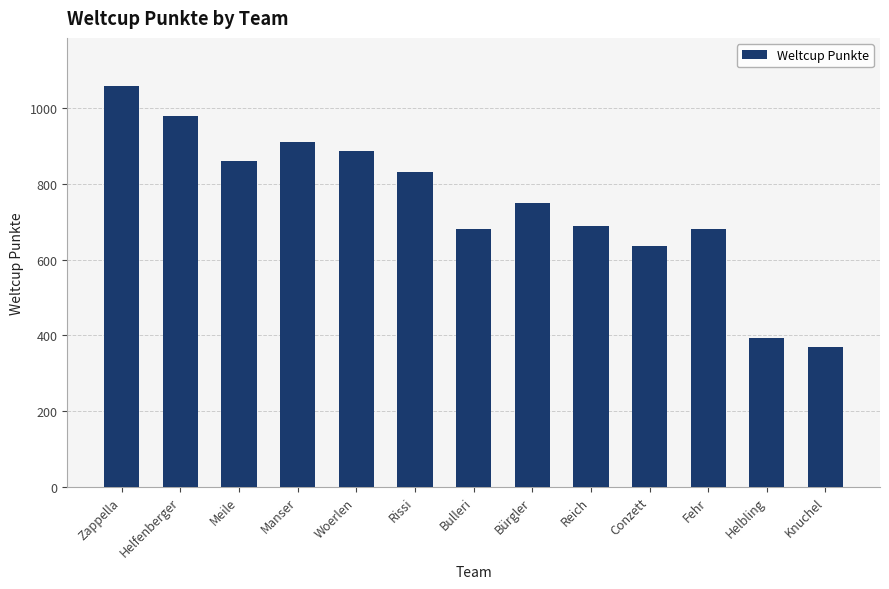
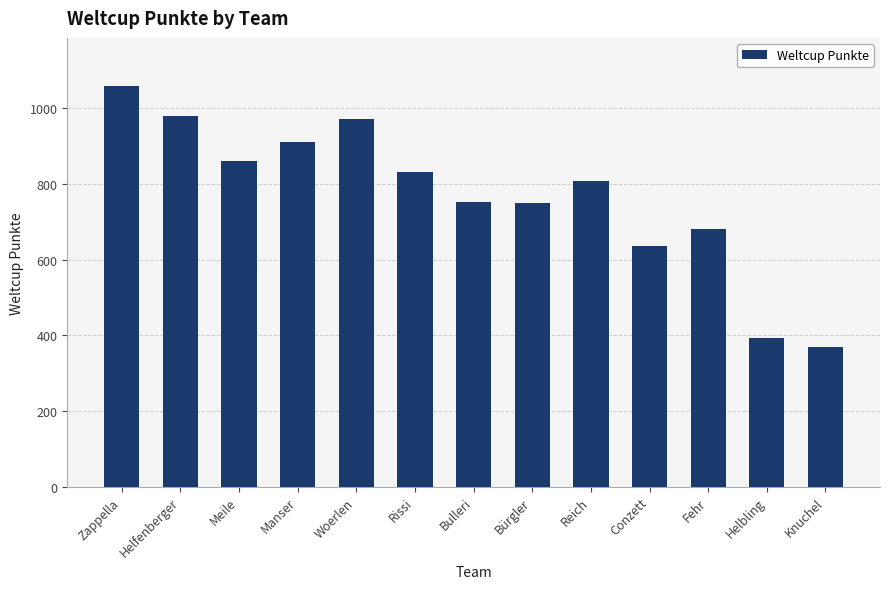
Woerlen: 890 -> 970
Bulleri: 680 -> 750
Reich: 690 -> 810
